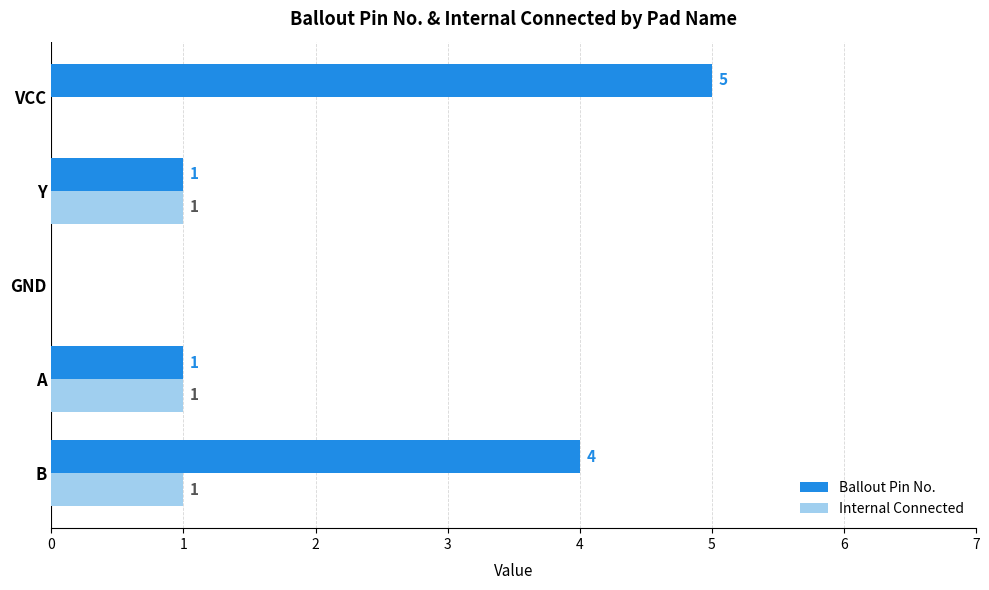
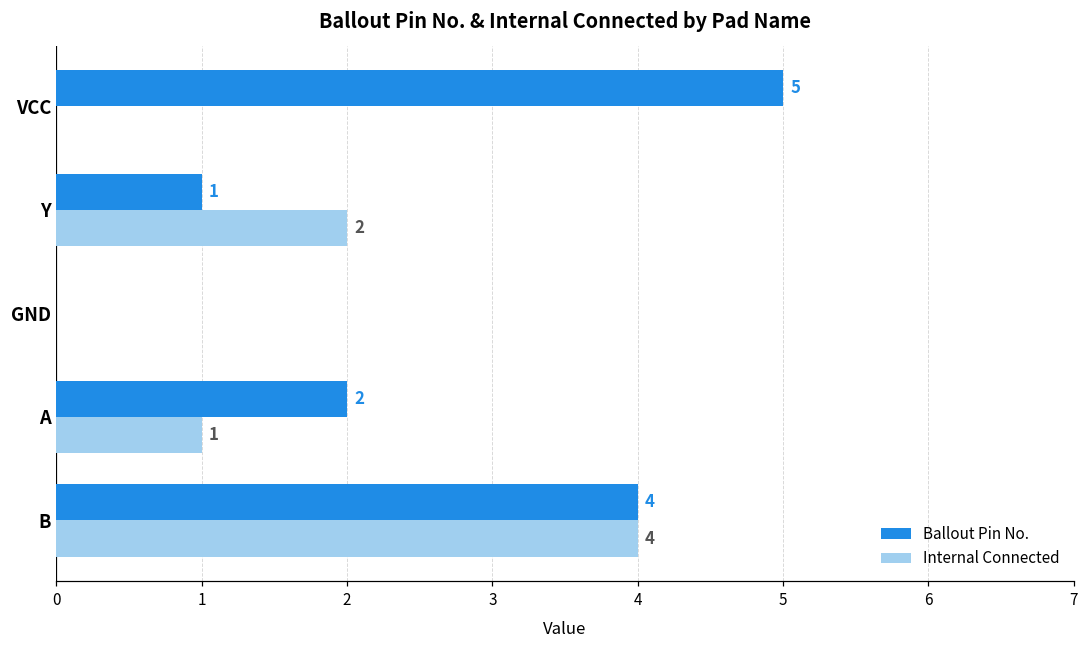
Internal Connected, Y: 1 -> 2
Ballout Pin No., A: 1 -> 2
Internal Connected, B: 1 -> 4
